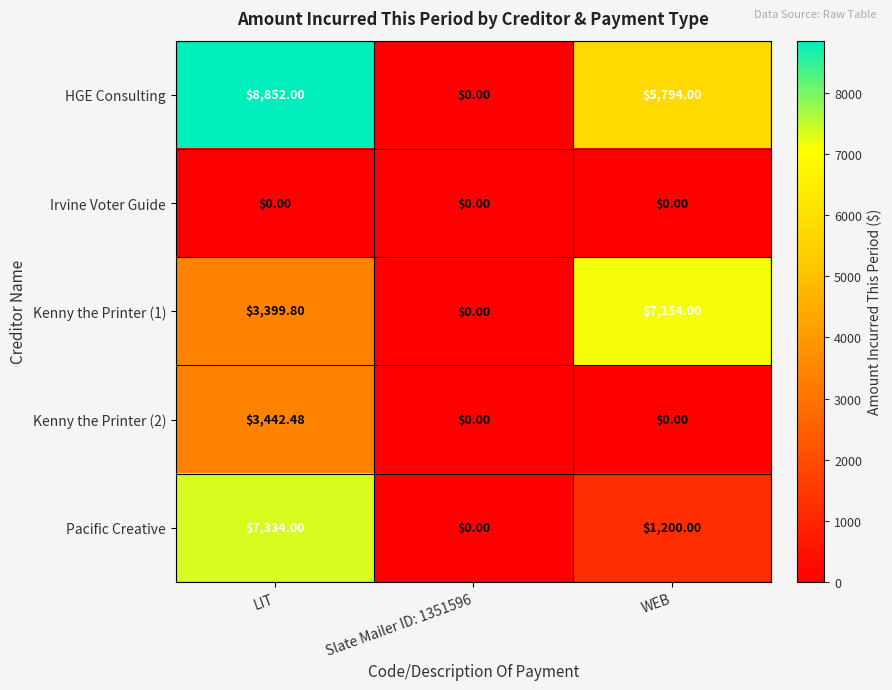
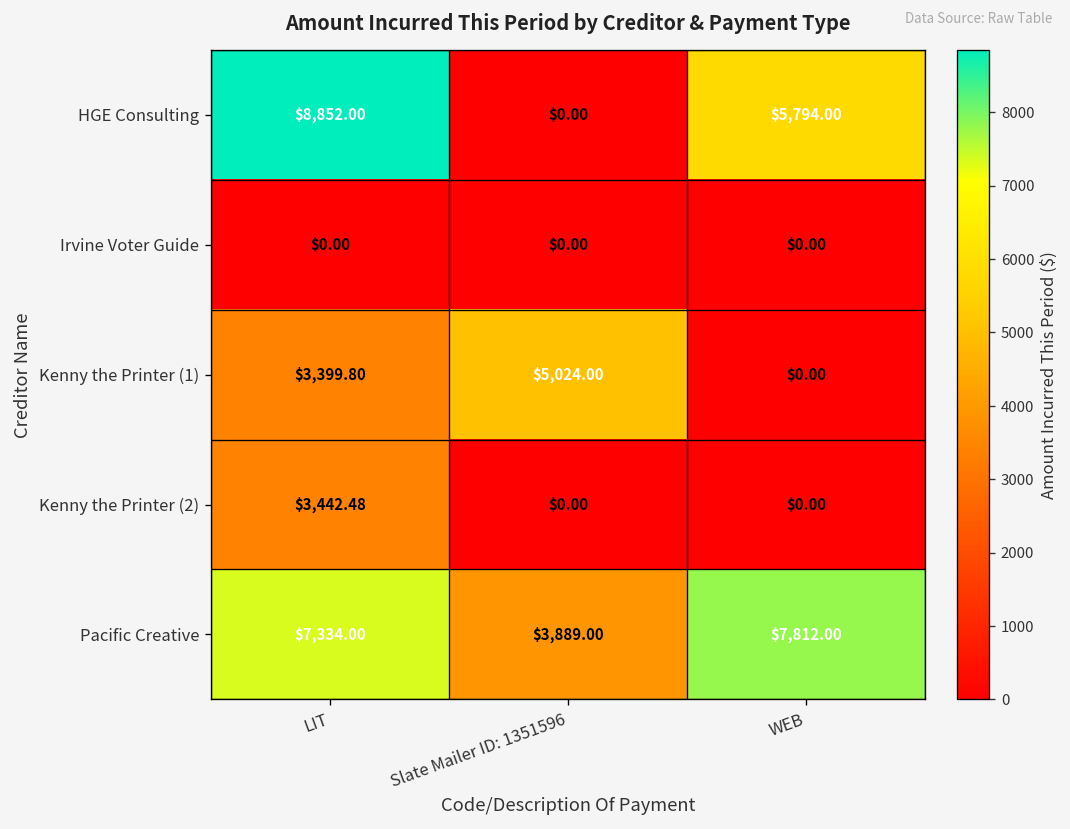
Kenny the Printer (1), Slate Mailer ID: 1351596: $0.00 -> $5,024.00
Kenny the Printer (1), WEB: $7,154.00 -> $0.00
Pacific Creative, Slate Mailer ID: 1351596: $0.00 -> $3,889.00
Pacific Creative, WEB: $1,200.00 -> $7,812.00
